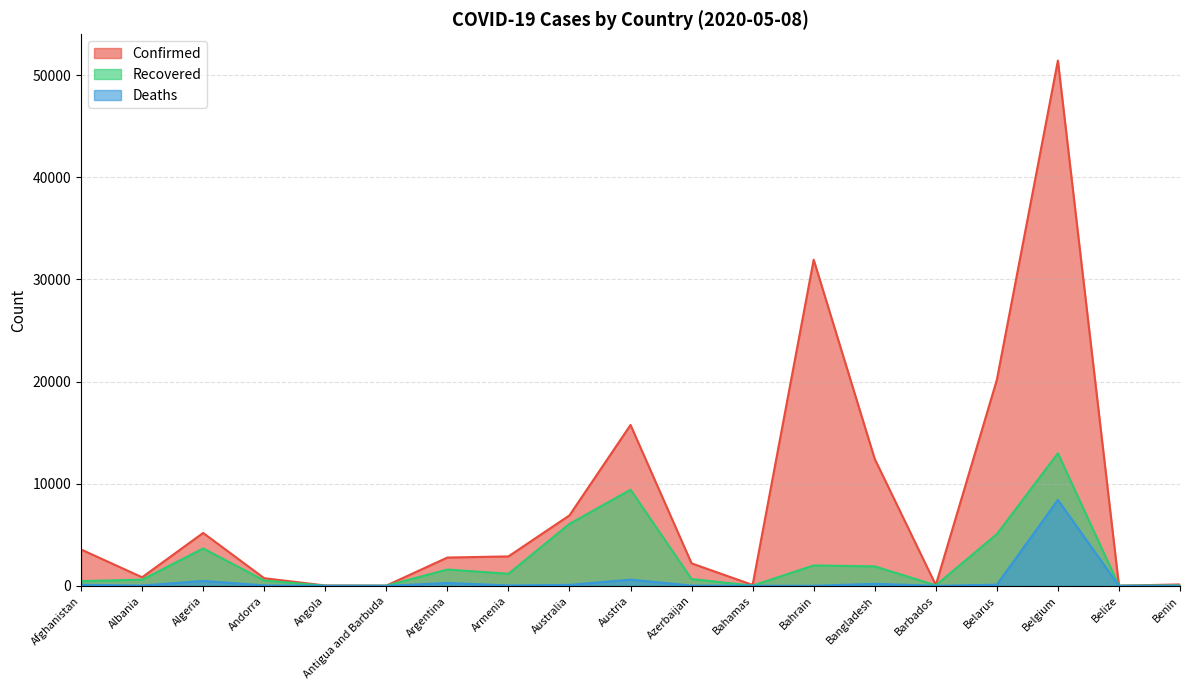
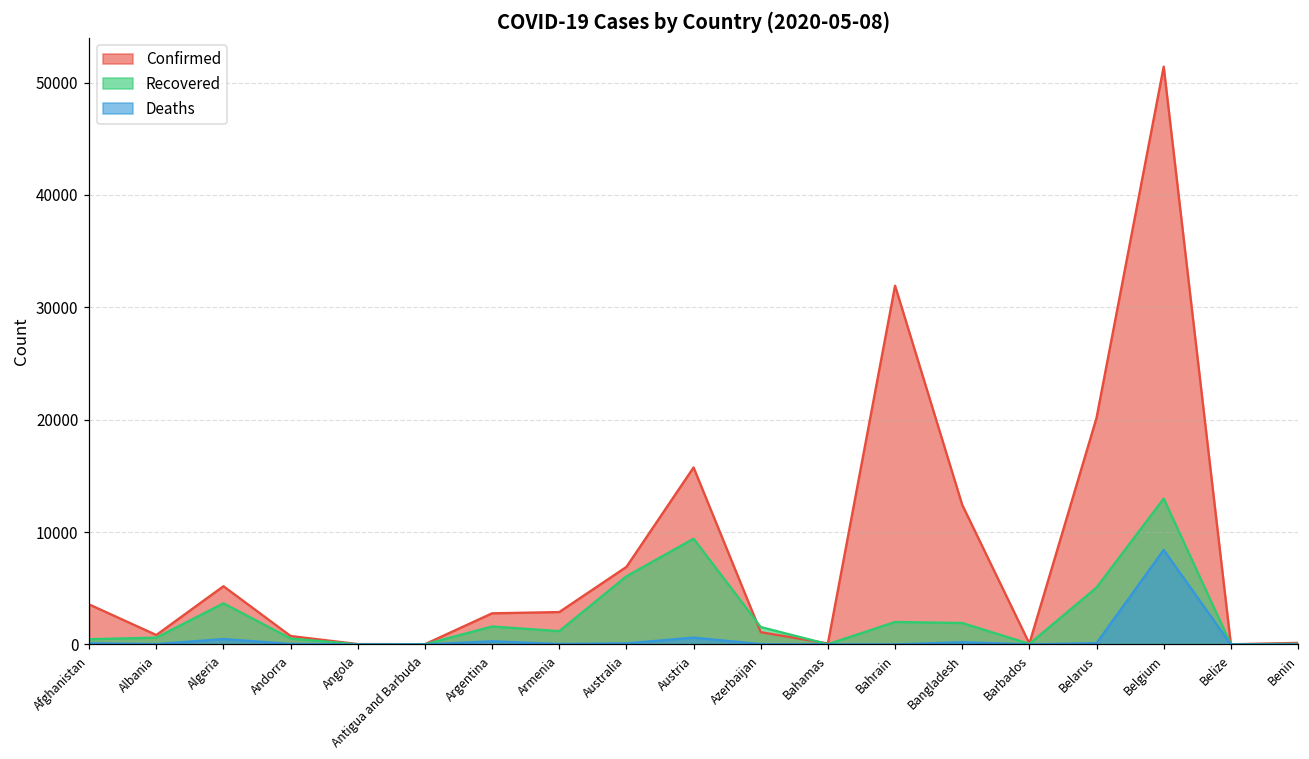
Confirmed, Azerbaijan: 2200 -> 1100
Recovered, Azerbaijan: 700 -> 1600
